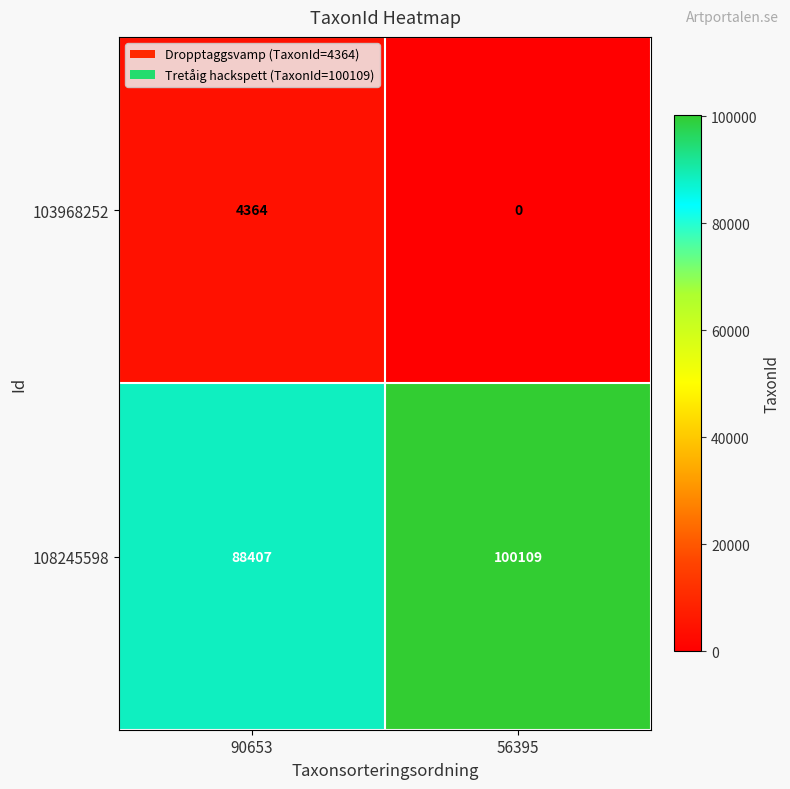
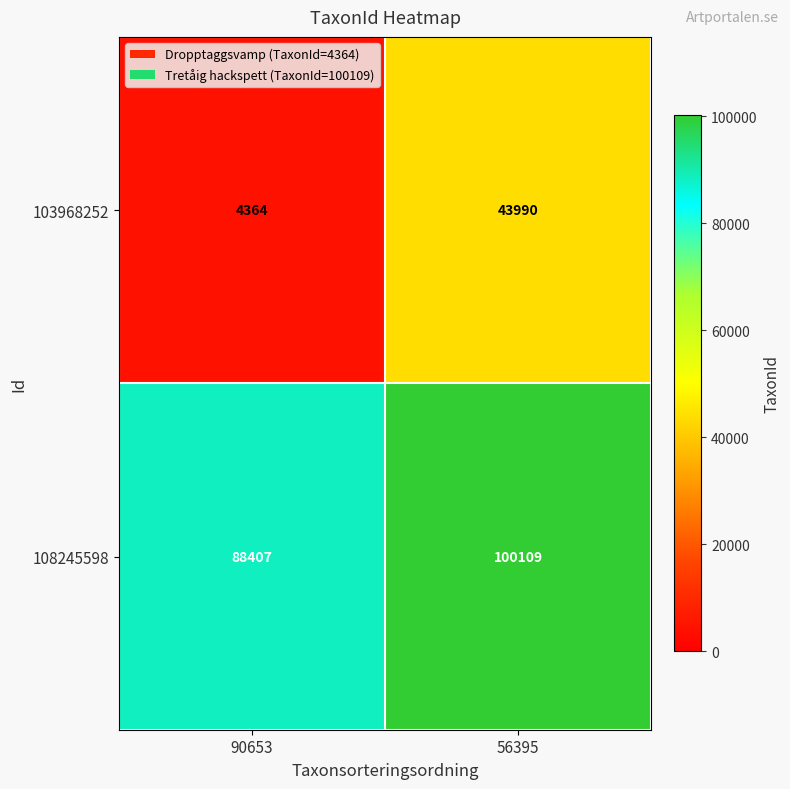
103968252, 56395: 0 -> 43990
